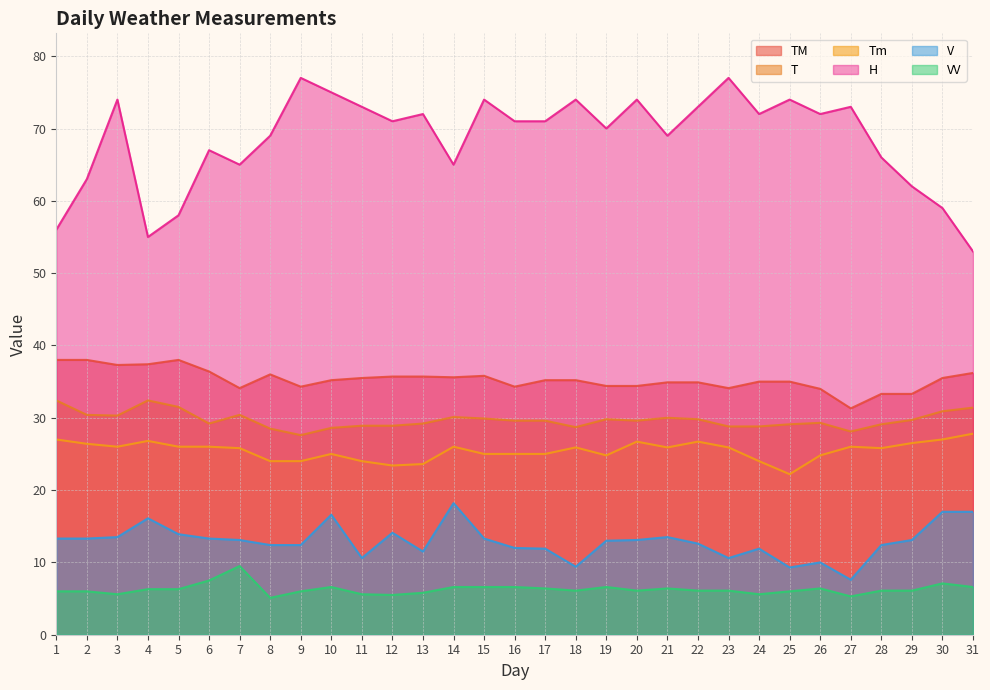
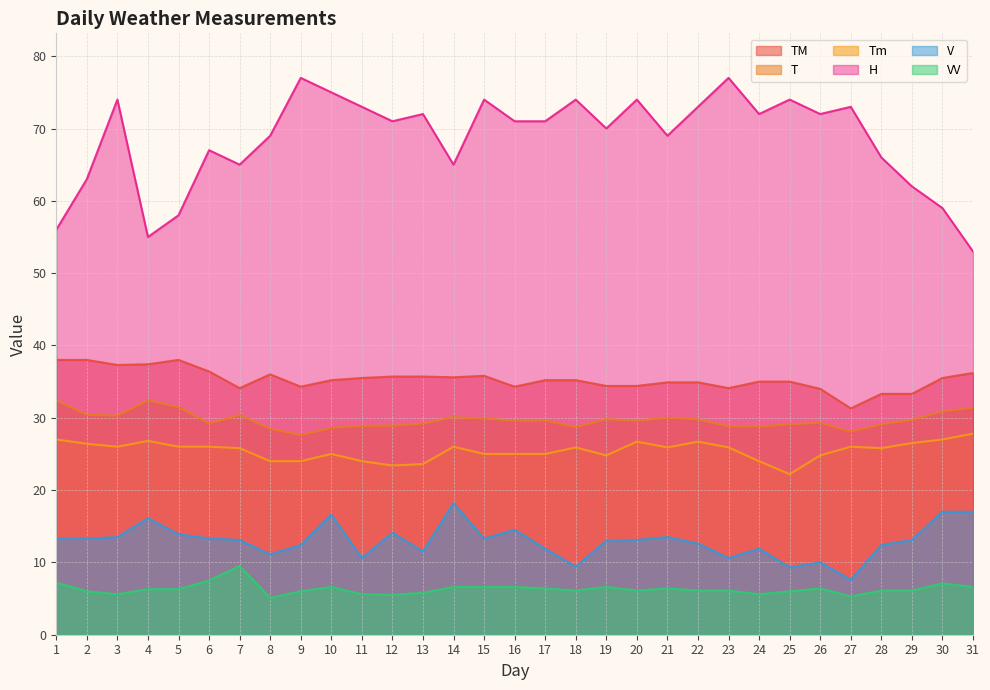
VV, 1: 6 -> 7
V, 8: 12 -> 11
V, 16: 12 -> 15
